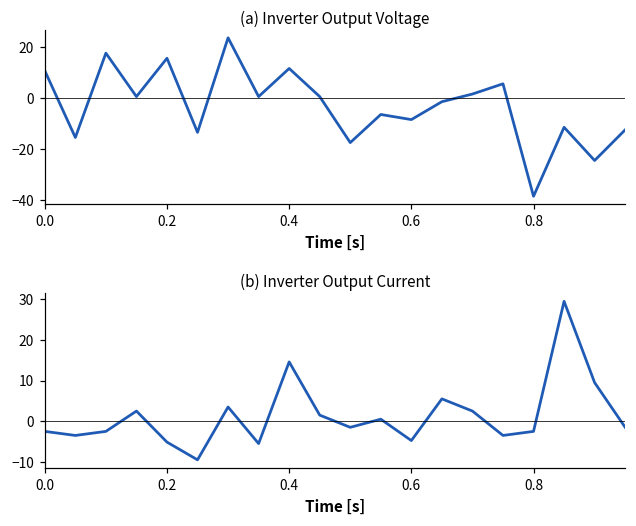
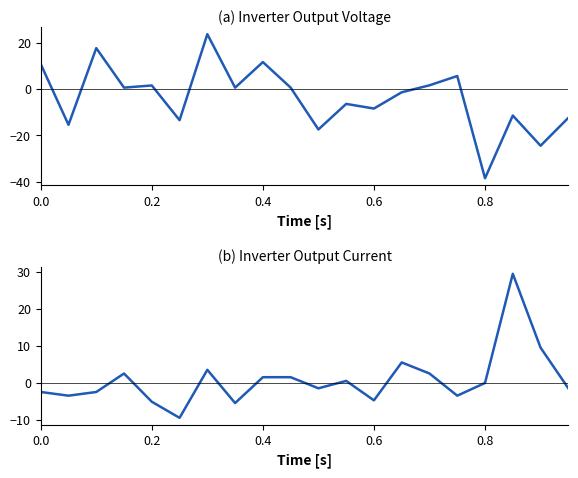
(a) Inverter Output Voltage, 0.2: 16 -> 2
(b) Inverter Output Current, 0.4: 15 -> 2
(b) Inverter Output Current, 0.8: -2 -> 0
